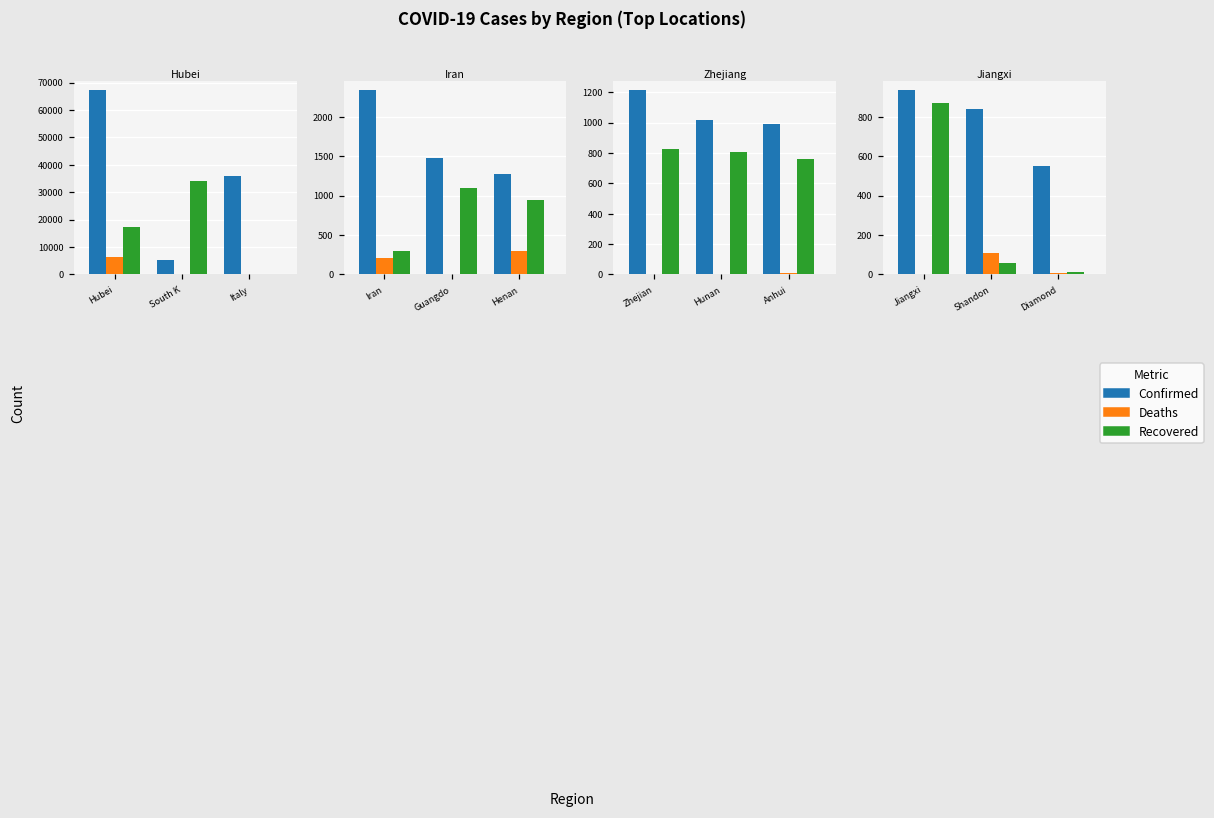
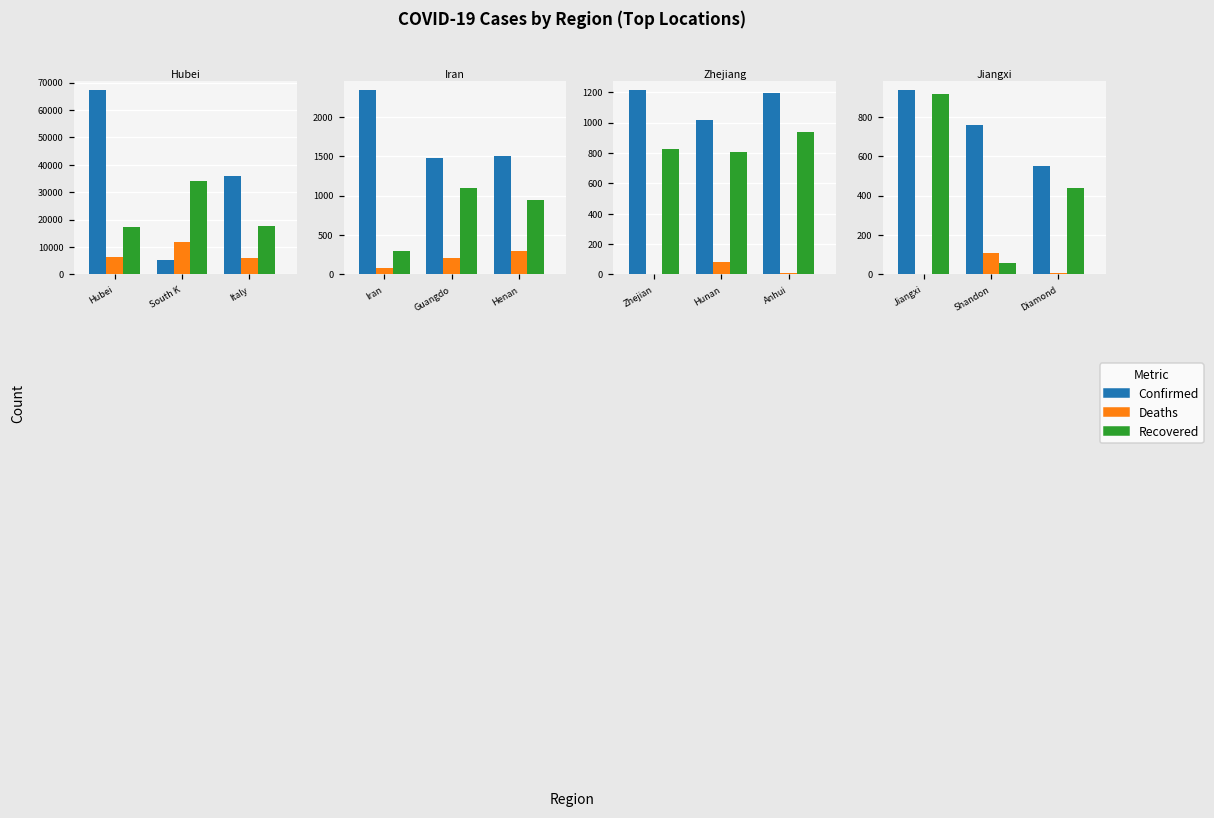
Hubei, Deaths, South K: 0 -> 12000
Hubei, Deaths, Italy: 0 -> 6000
Hubei, Recovered, Italy: 0 -> 18000
Iran, Deaths, Iran: 200 -> 100
Iran, Deaths, Guangdo: 0 -> 200
Iran, Confirmed, Henan: 1300 -> 1500
Zhejiang, Deaths, Hunan: 0 -> 80
Zhejiang, Confirmed, Anhui: 990 -> 1200
Zhejiang, Recovered, Anhui: 760 -> 940
Jiangxi, Recovered, Jiangxi: 870 -> 920
Jiangxi, Confirmed, Shandon: 840 -> 760
Jiangxi, Recovered, Diamond: 10 -> 440
